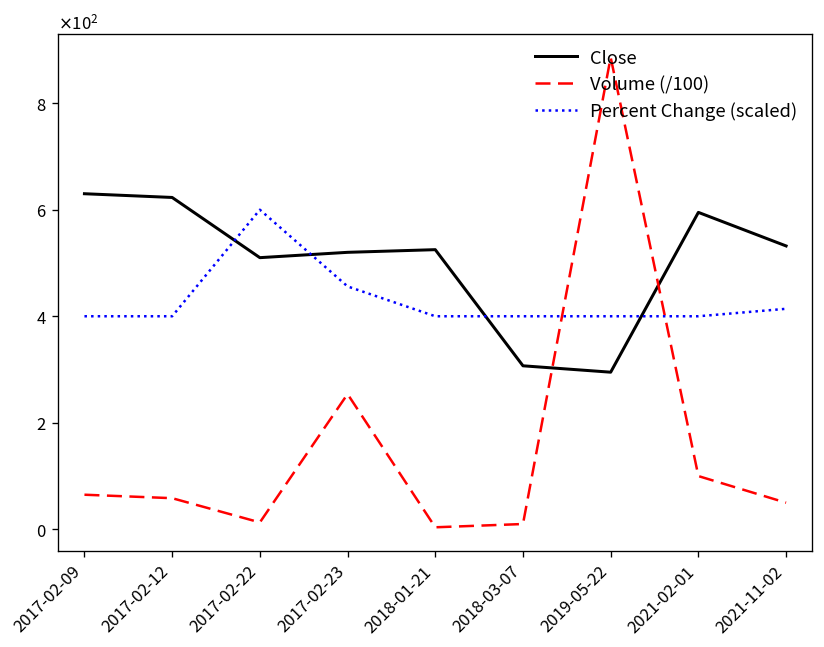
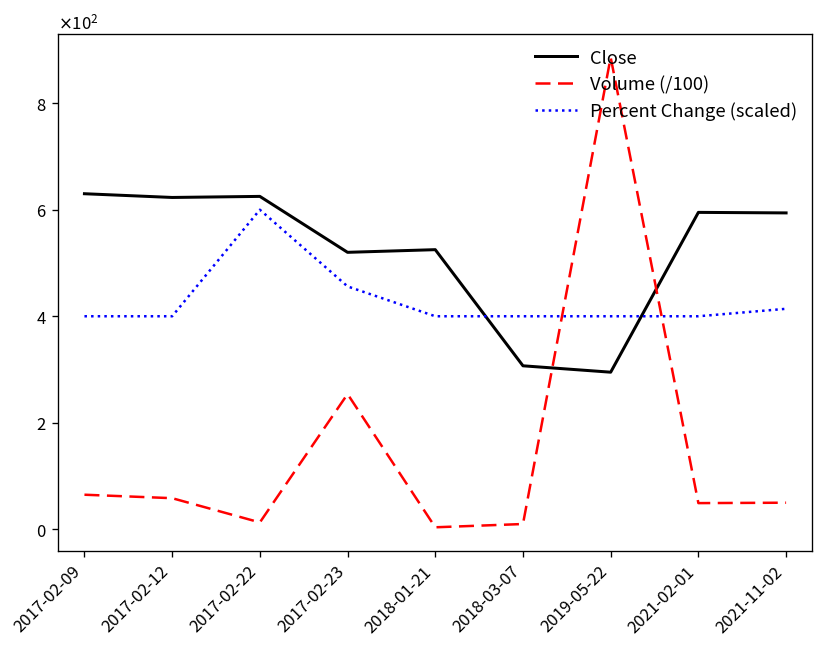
Close, 2017-02-22: 510 -> 630
Volume (/100), 2021-02-01: 100 -> 50
Close, 2021-11-02: 530 -> 590
